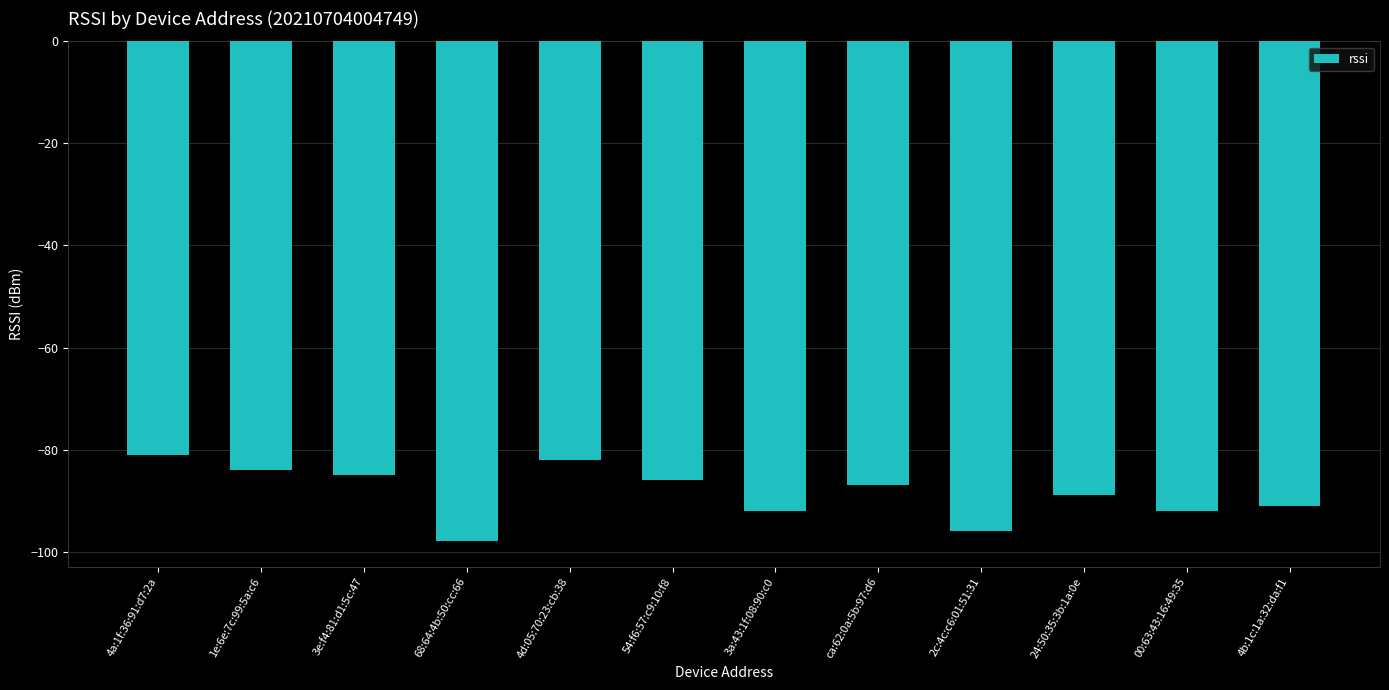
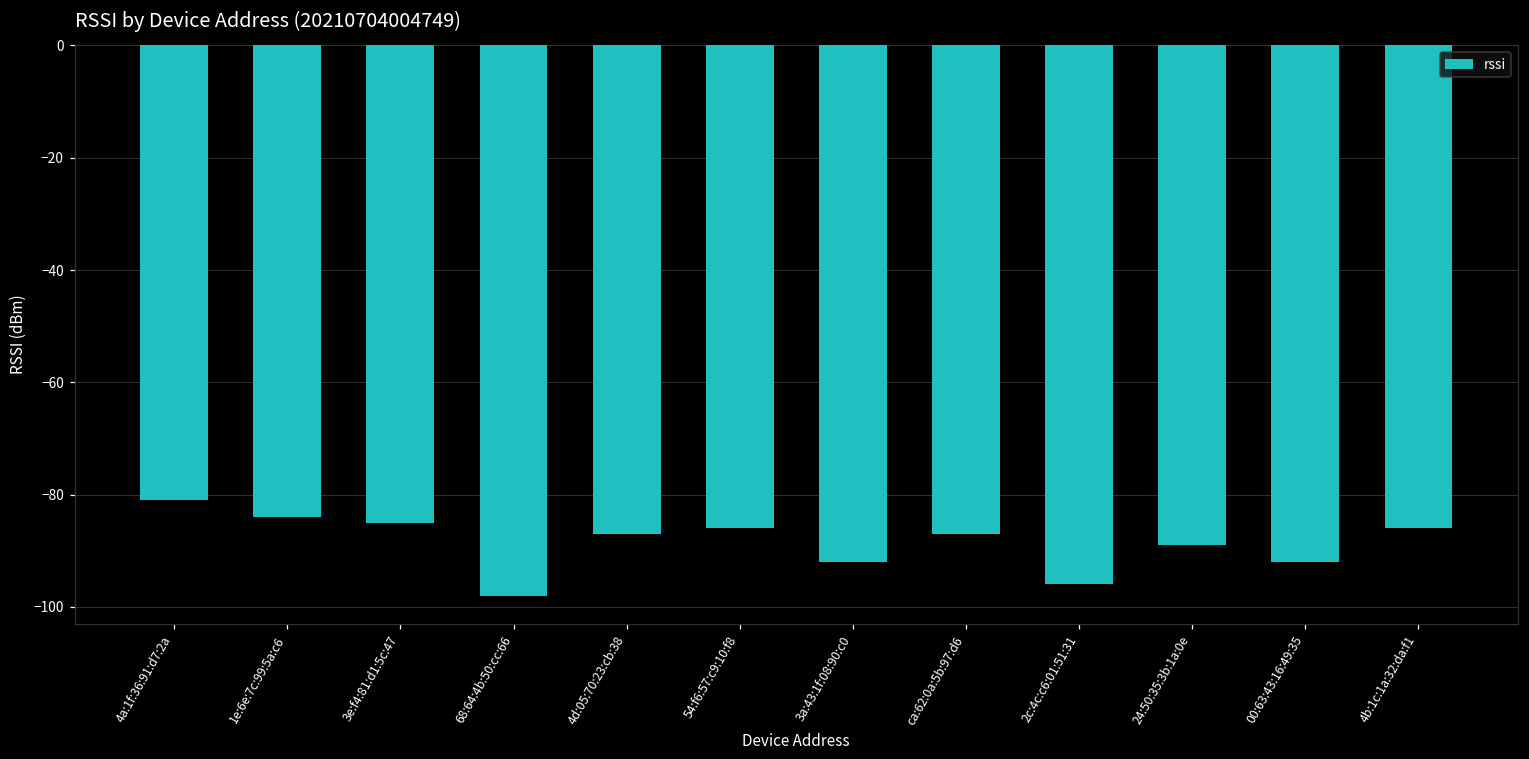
4d:05:70:23:cb:38: -82 -> -87
4b:1c:1a:32:da:f1: -91 -> -86
